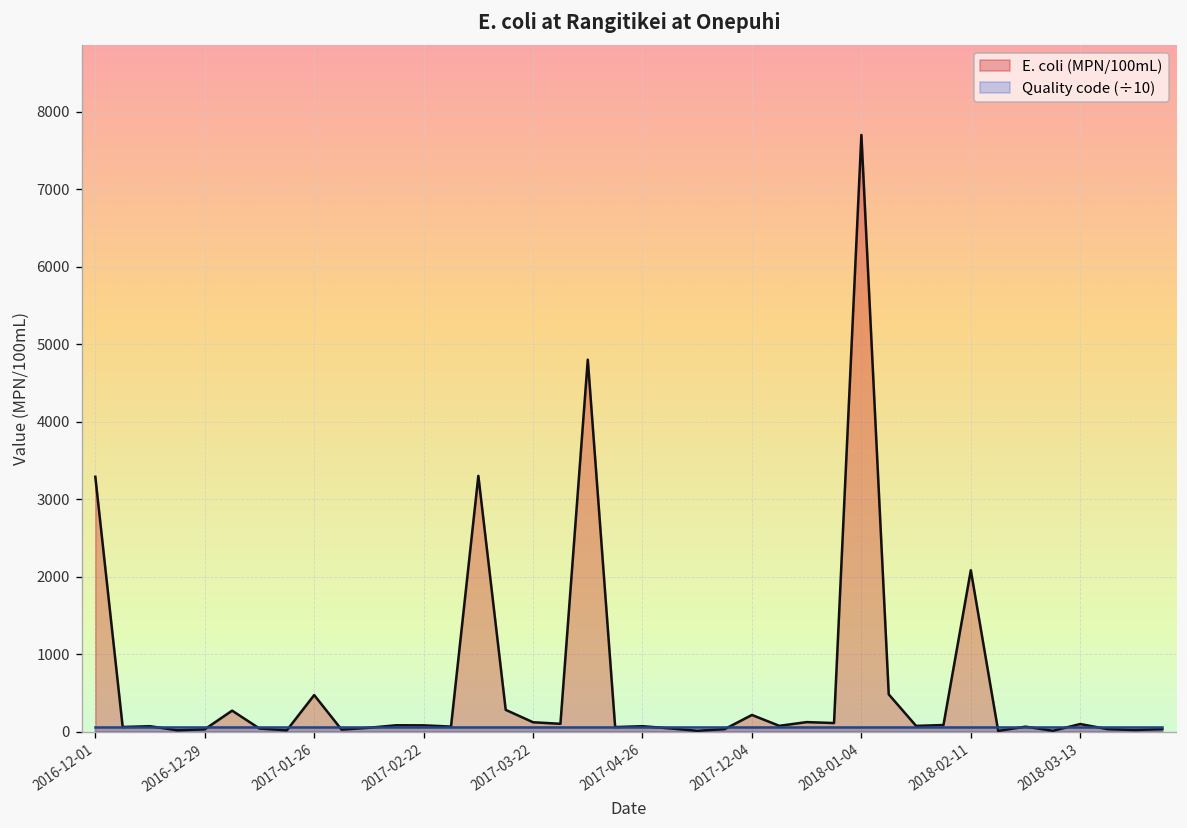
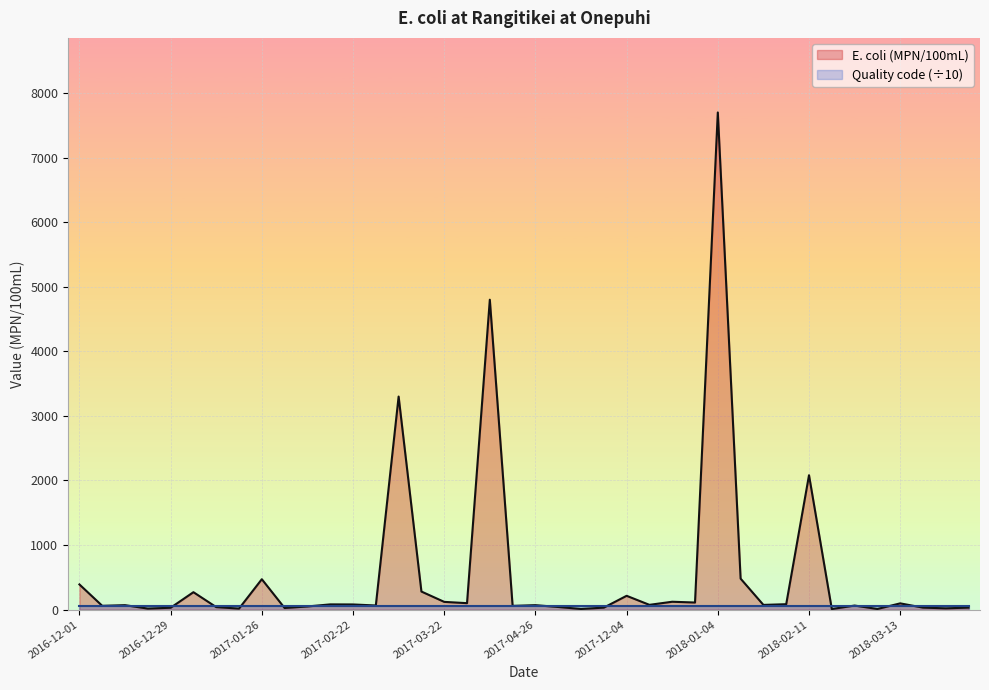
E. coli (MPN/100mL), 2016-12-01: 3300 -> 400
